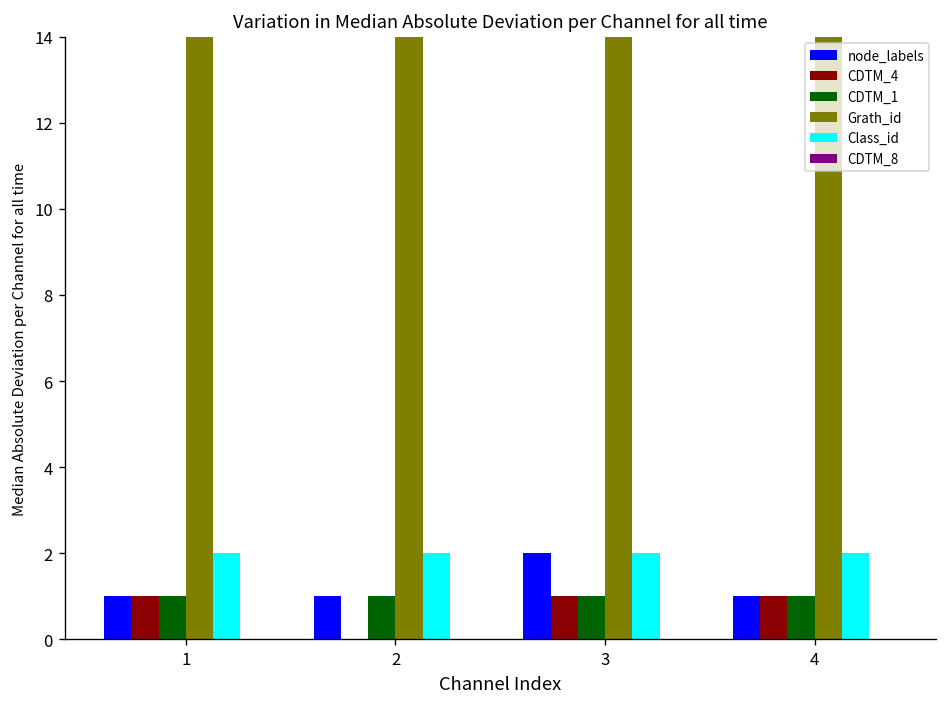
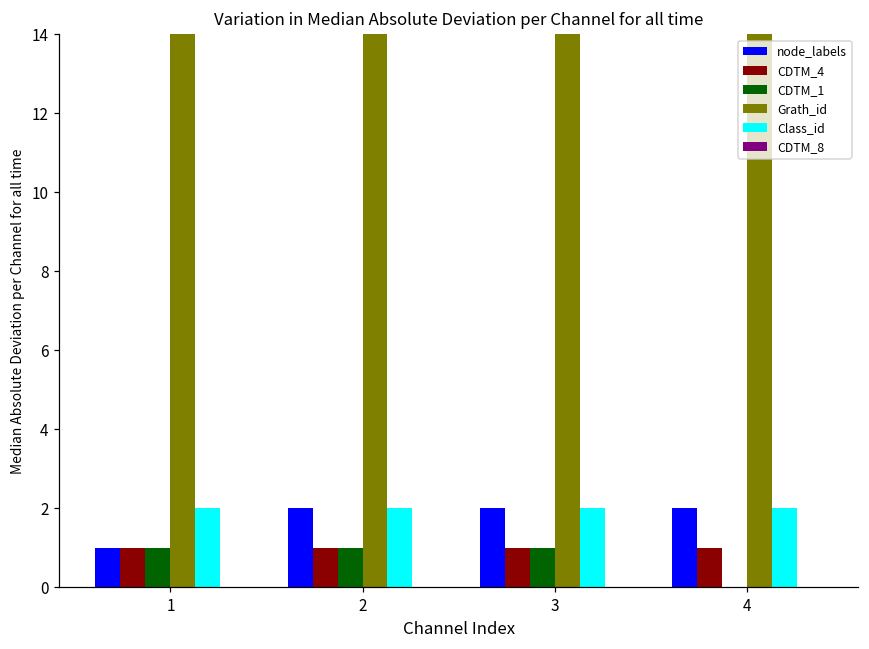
node_labels, 2: 1 -> 2
CDTM_4, 2: 0 -> 1
node_labels, 4: 1 -> 2
CDTM_1, 4: 1 -> 0
